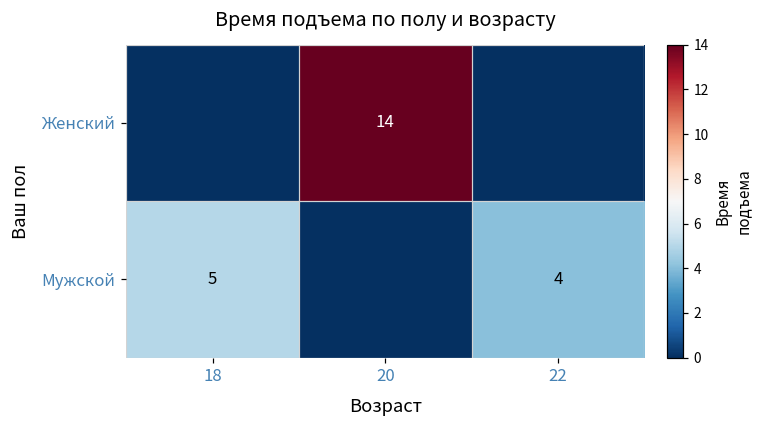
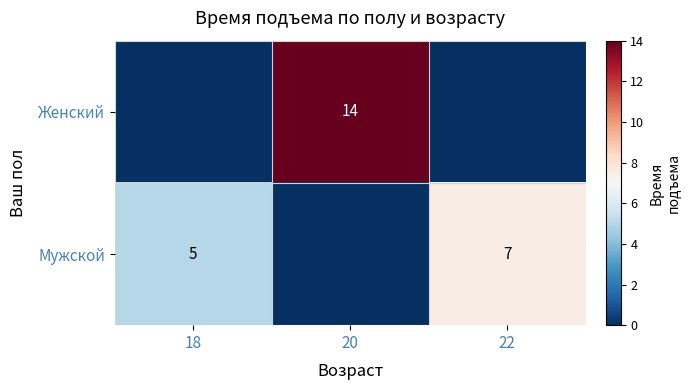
Мужской, 22: 4 -> 7
